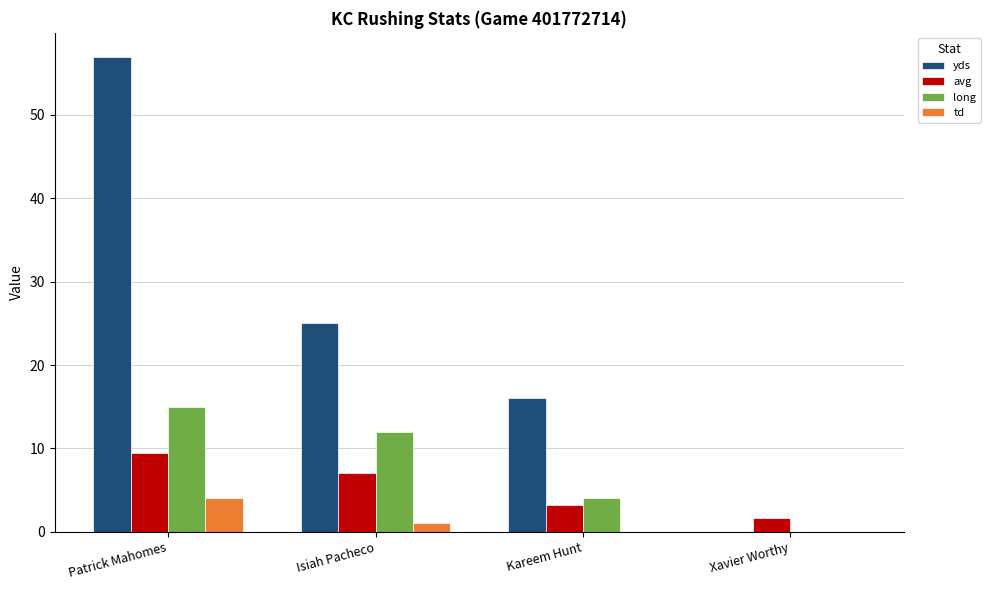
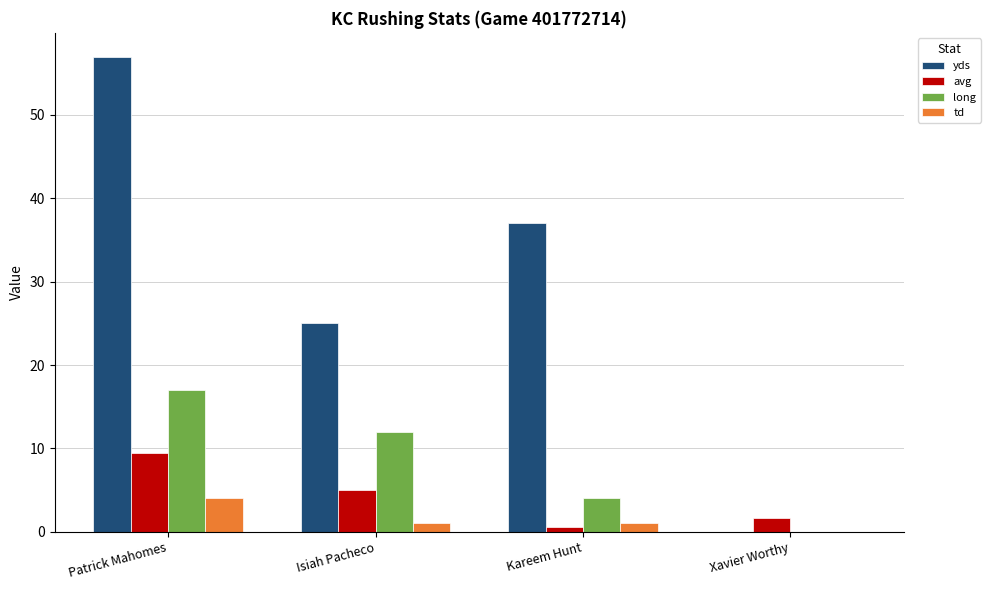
long, Patrick Mahomes: 15 -> 17
avg, Isiah Pacheco: 7 -> 5
yds, Kareem Hunt: 16 -> 37
avg, Kareem Hunt: 3 -> 1
td, Kareem Hunt: 0 -> 1
